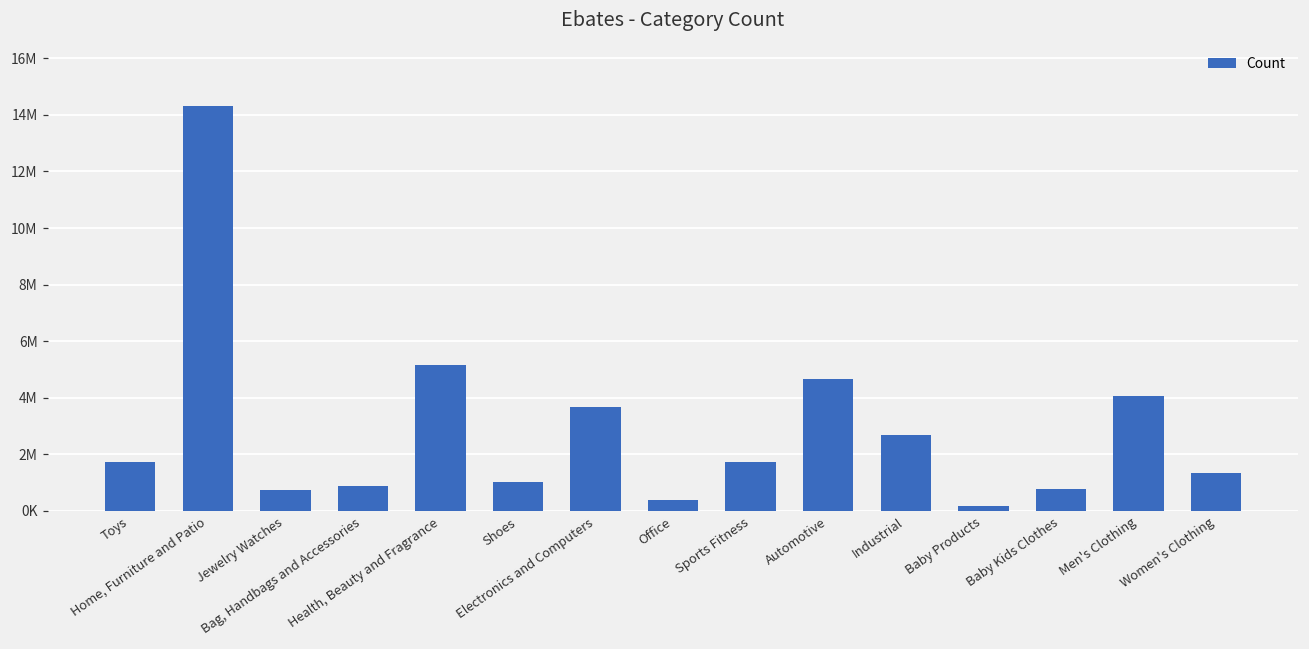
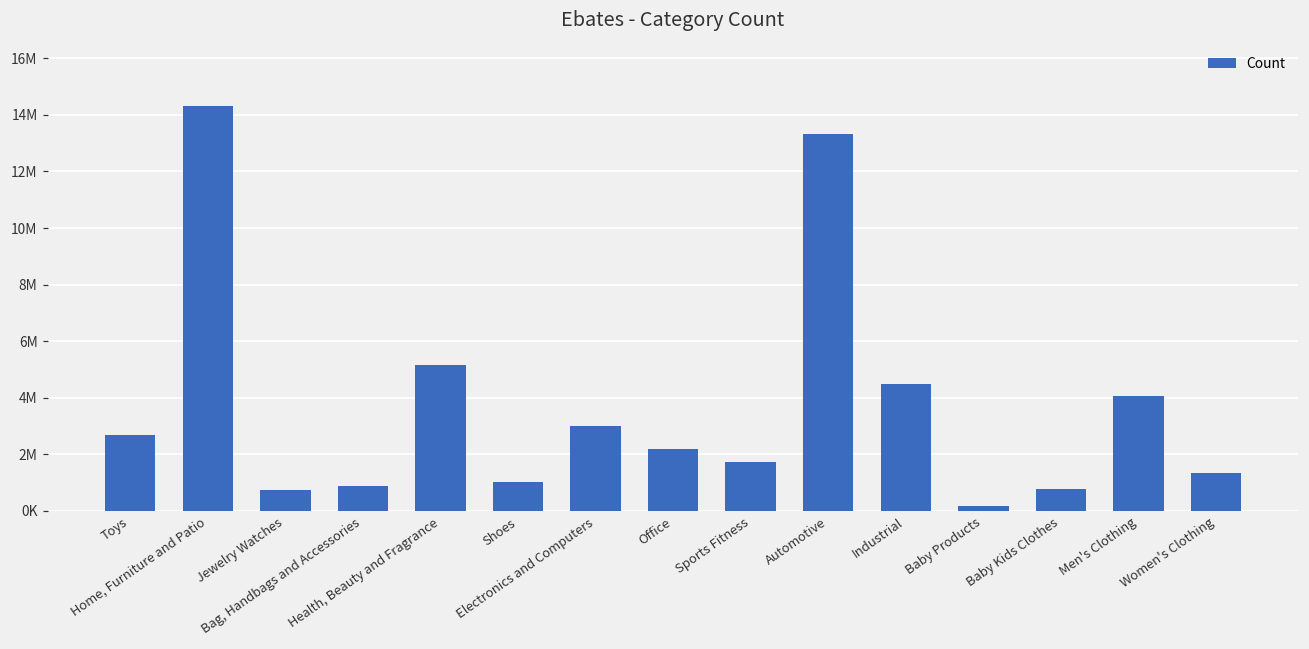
Toys: 1700000 -> 2700000
Electronics and Computers: 3700000 -> 3000000
Office: 400000 -> 2200000
Automotive: 4700000 -> 13300000
Industrial: 2700000 -> 4500000
